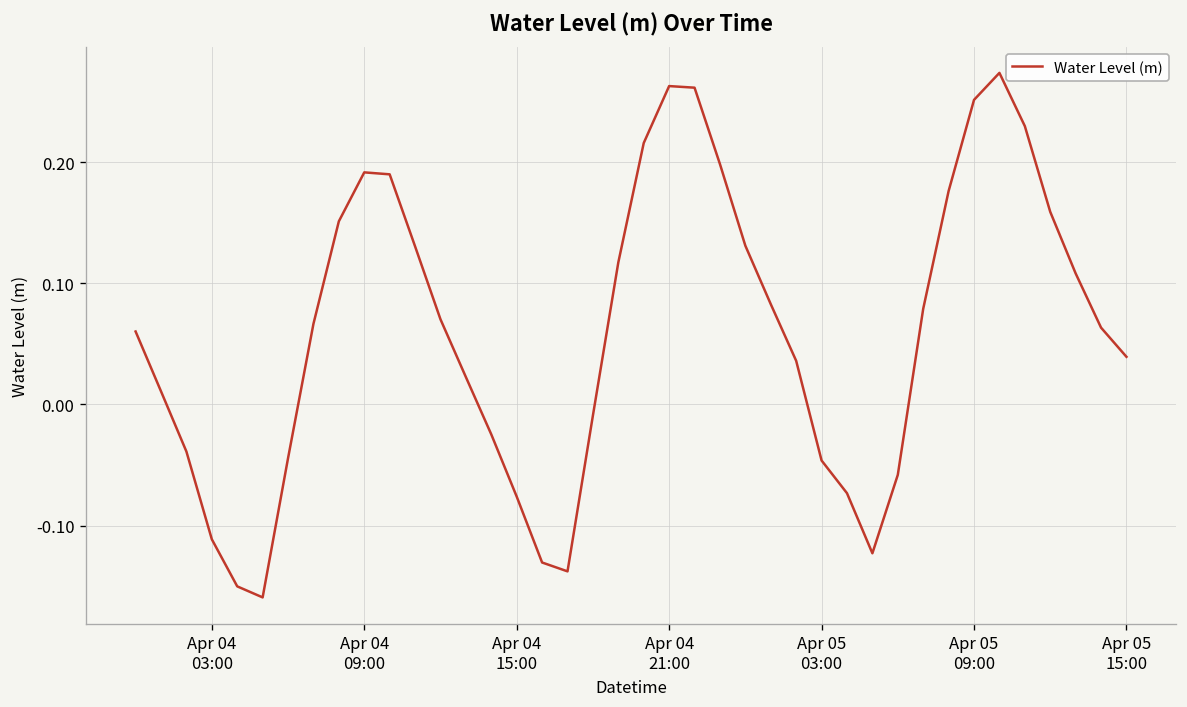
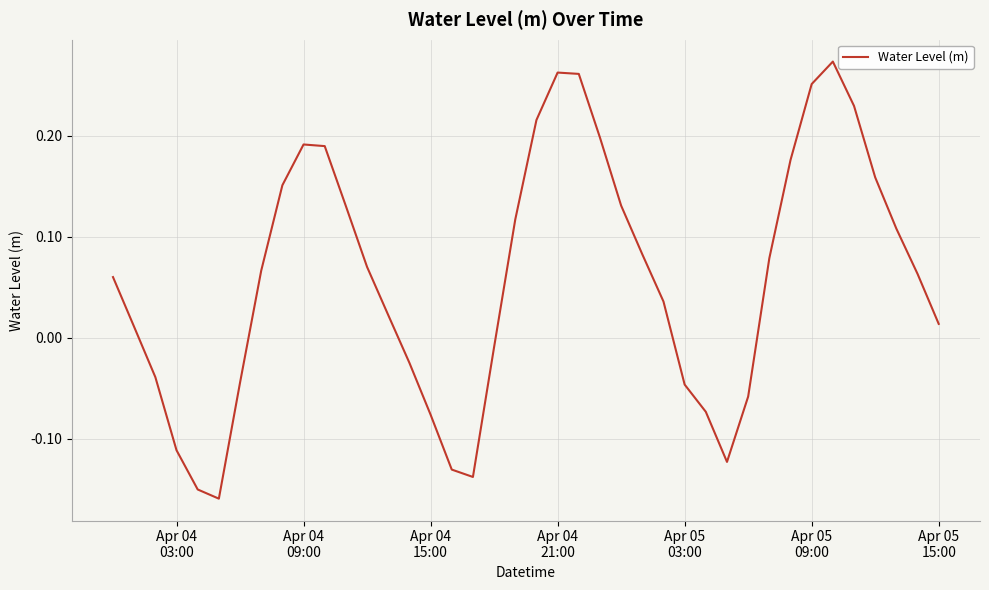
Apr 05 15:00: 0.039 -> 0.014
